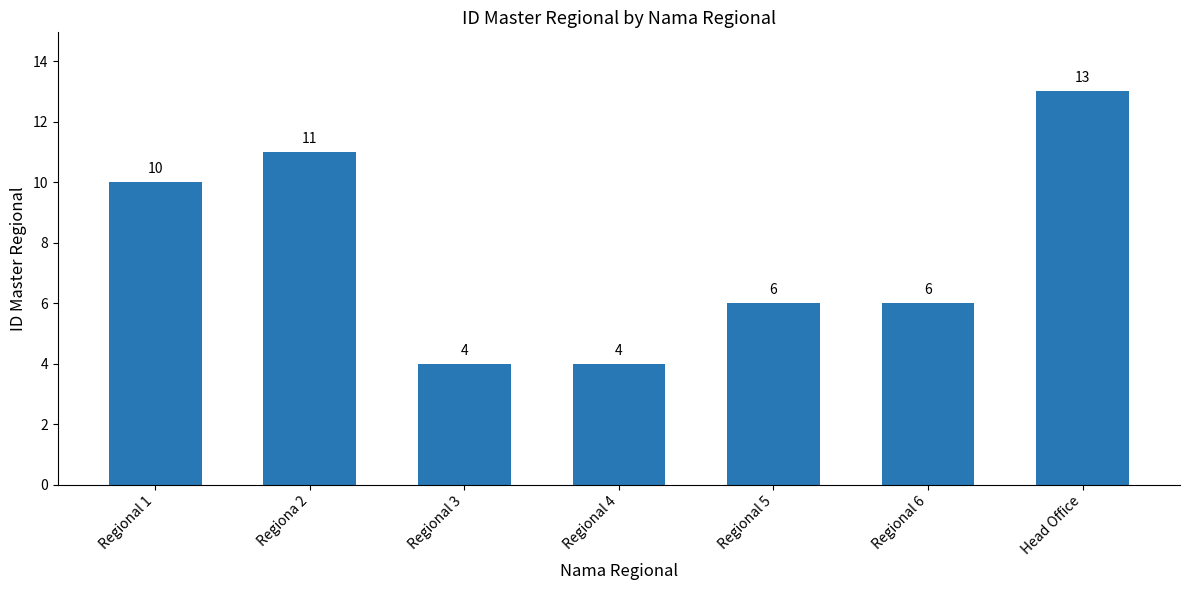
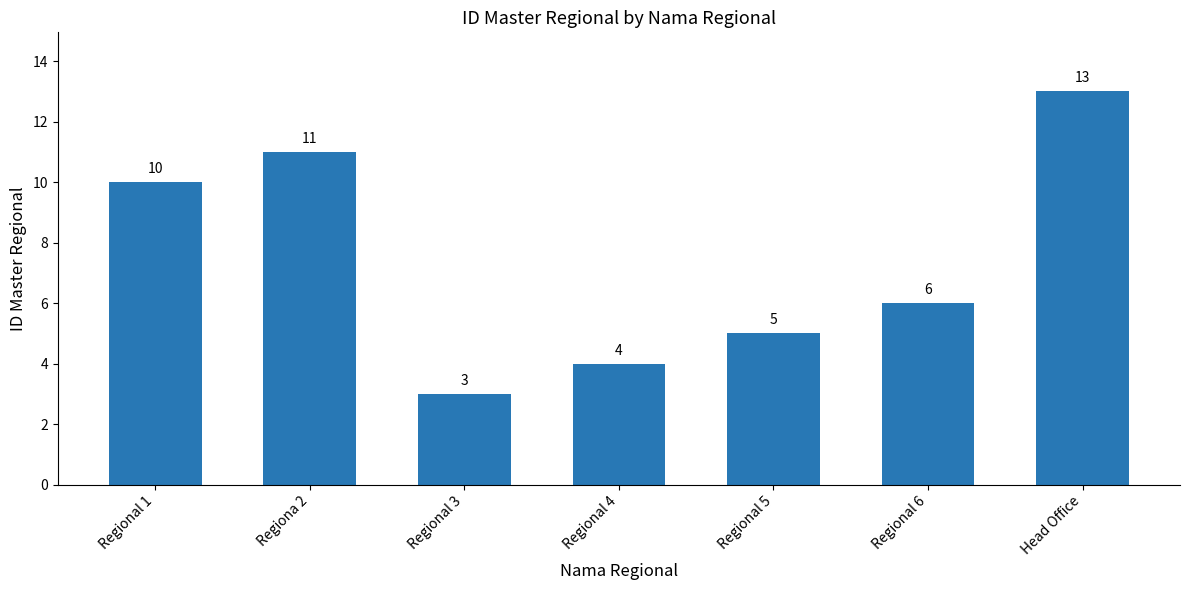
Regional 3: 4 -> 3
Regional 5: 6 -> 5
